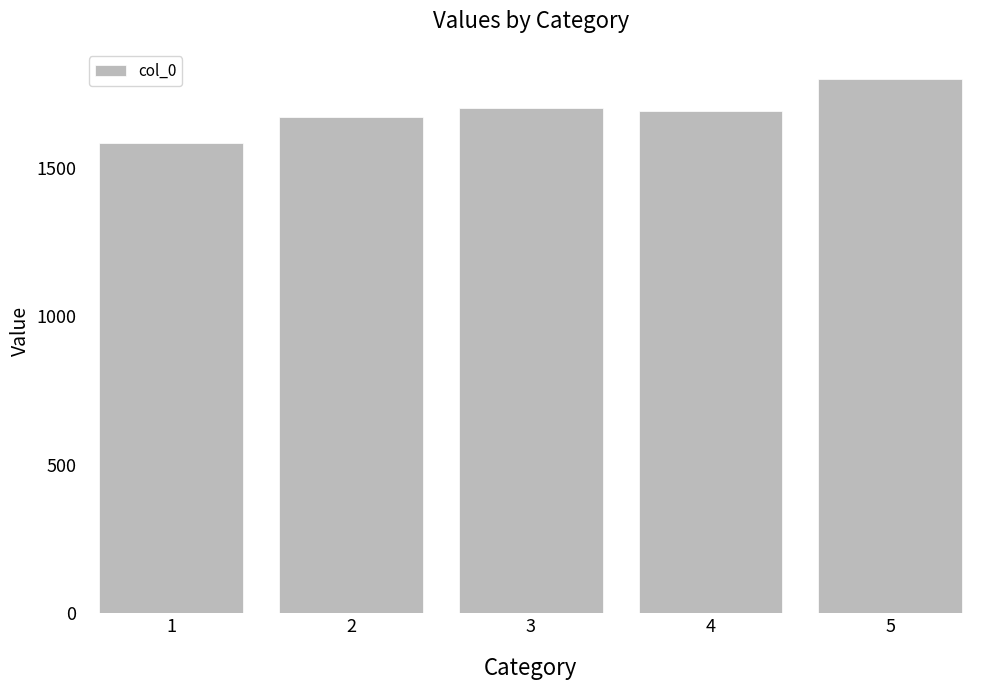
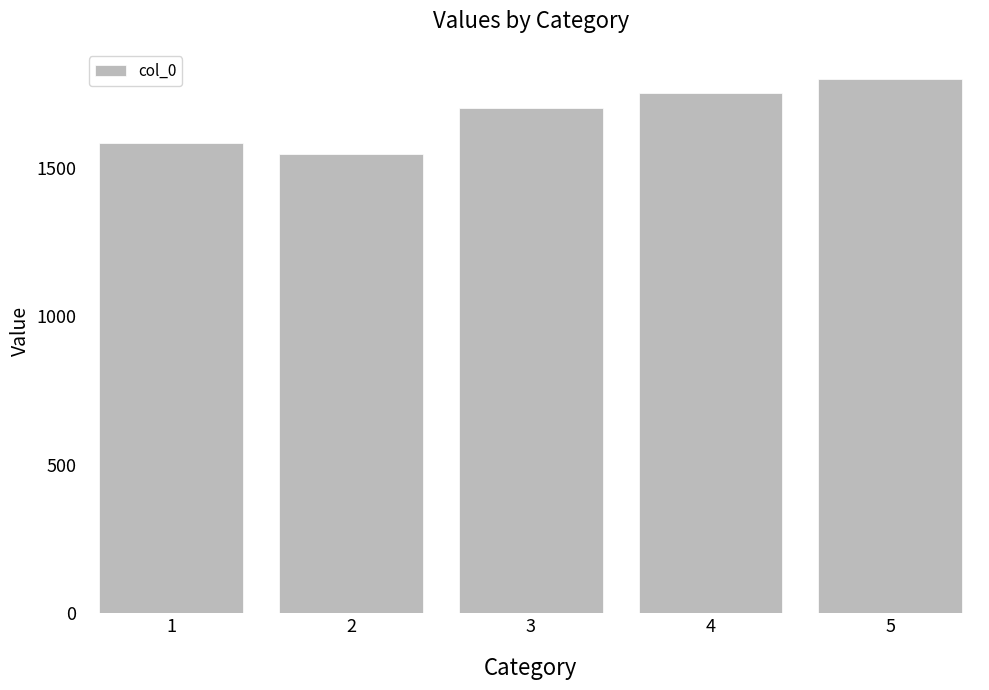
2: 1670 -> 1550
4: 1690 -> 1750
